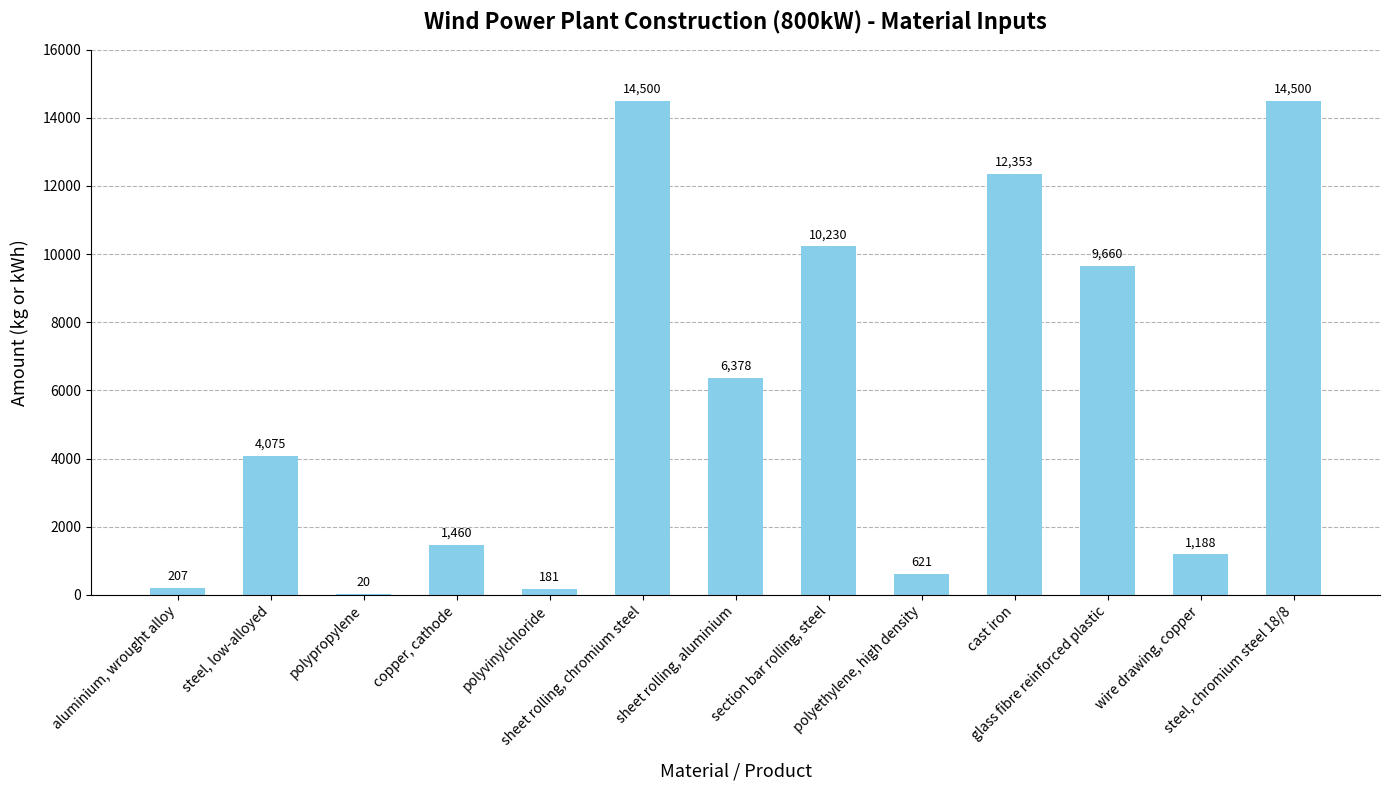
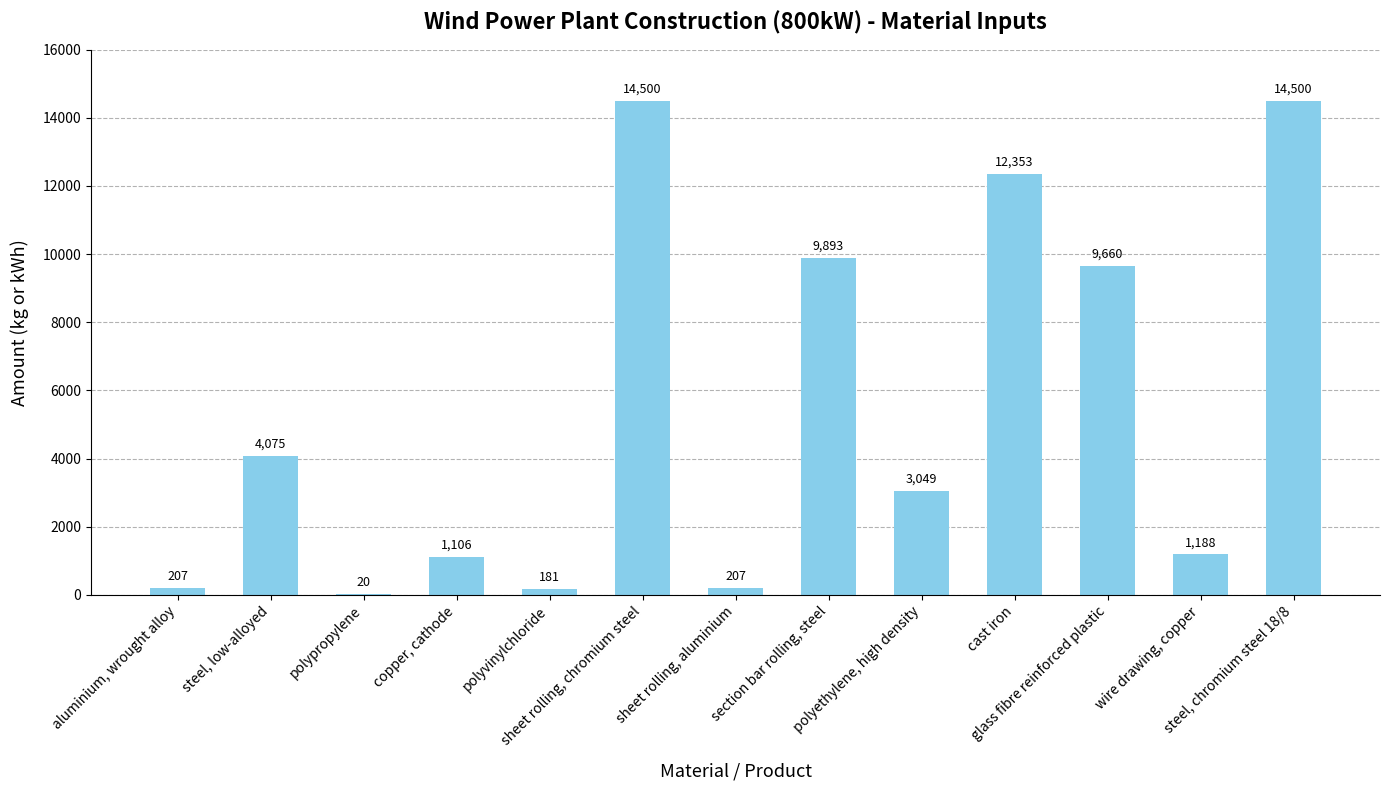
copper, cathode: 1,460 -> 1,106
sheet rolling, aluminium: 6,378 -> 207
section bar rolling, steel: 10,230 -> 9,893
polyethylene, high density: 621 -> 3,049
